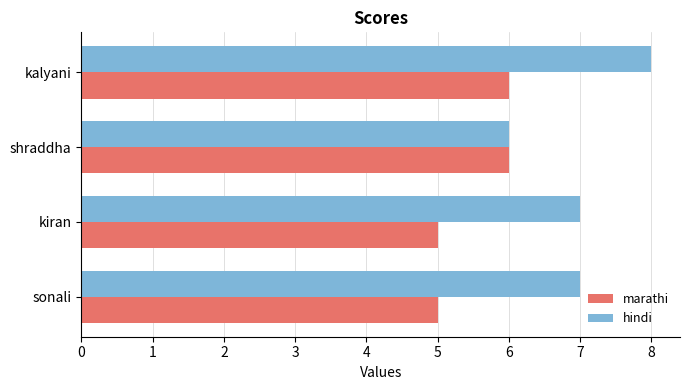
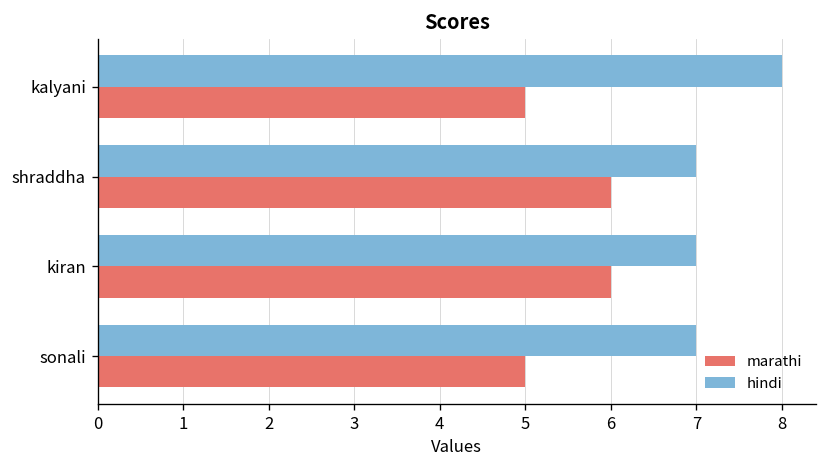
marathi, kalyani: 6 -> 5
hindi, shraddha: 6 -> 7
marathi, kiran: 5 -> 6
